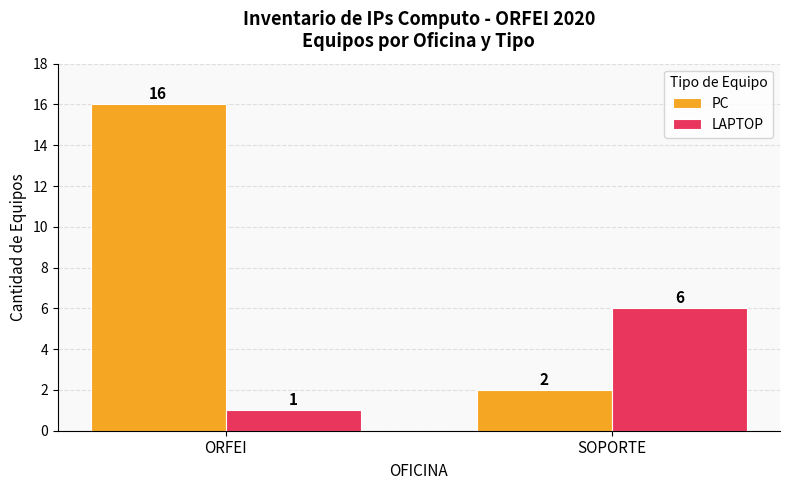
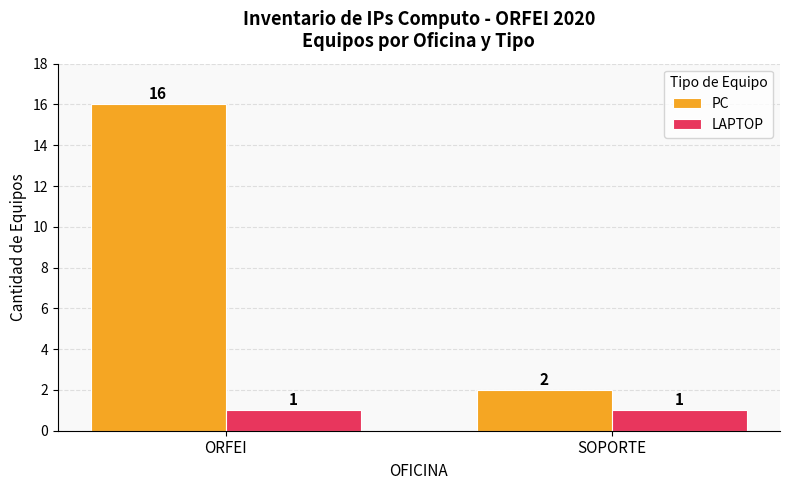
LAPTOP, SOPORTE: 6 -> 1
